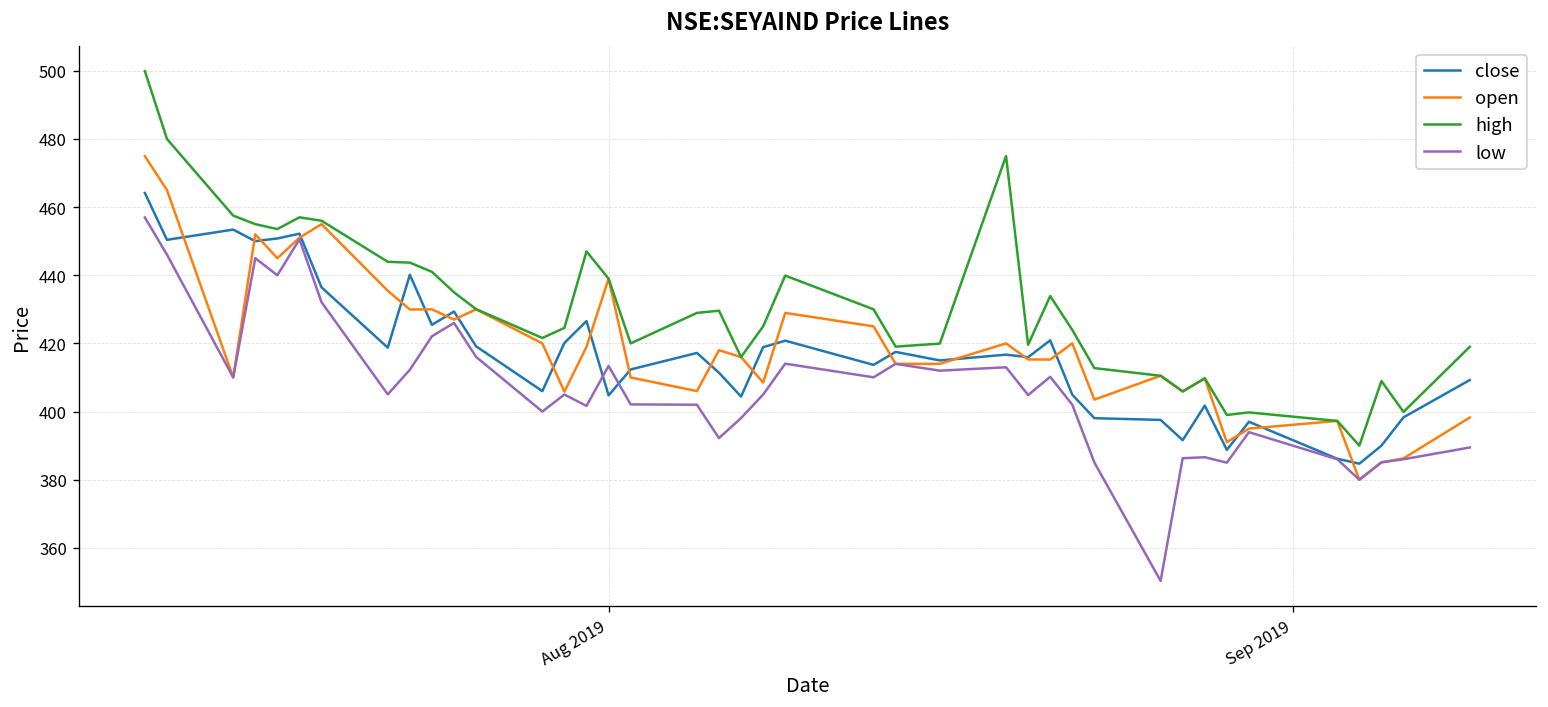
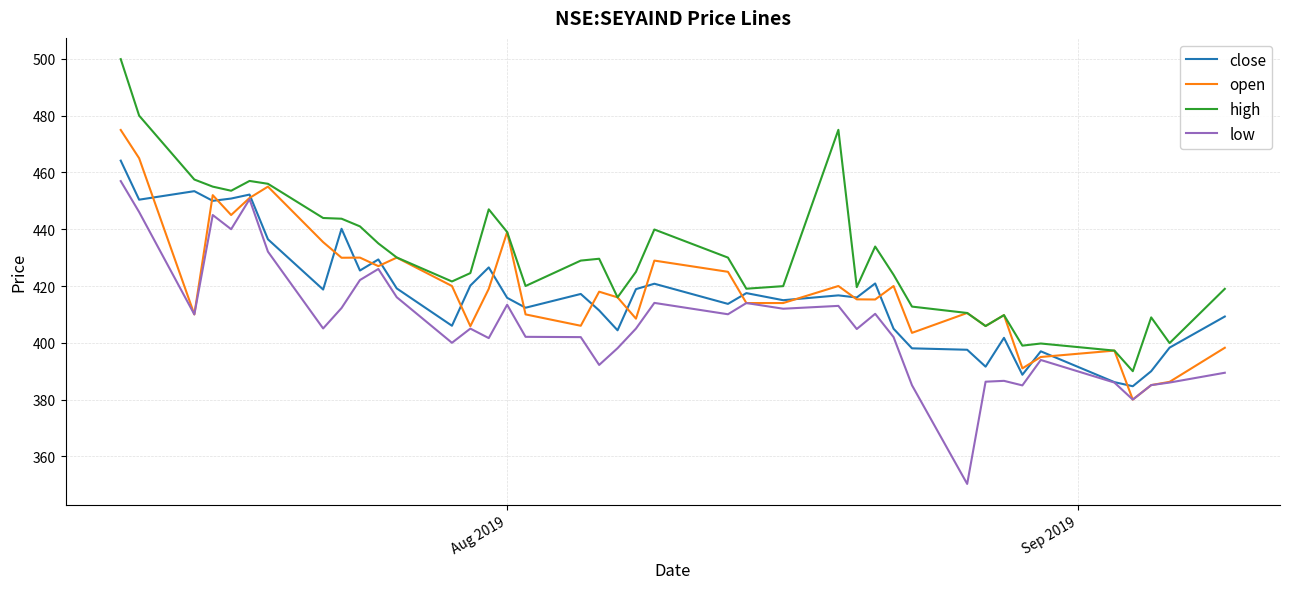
close, Aug 2019: 405 -> 416
